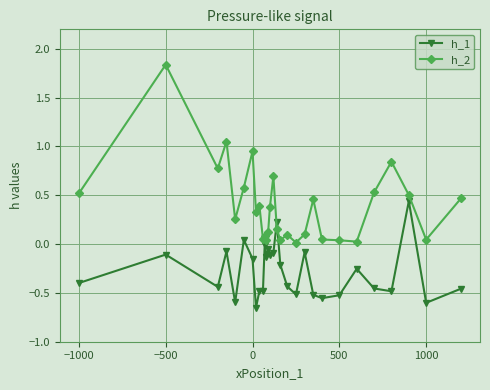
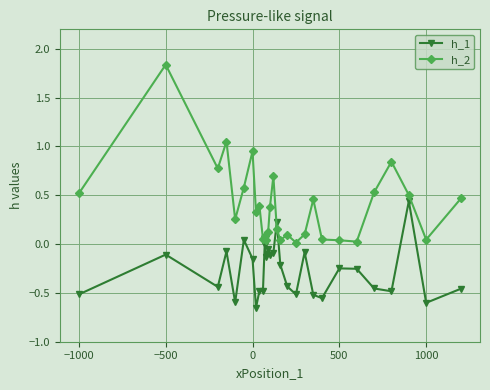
h_1, −1000: -0.4 -> -0.5
h_1, 500: -0.5 -> -0.2
